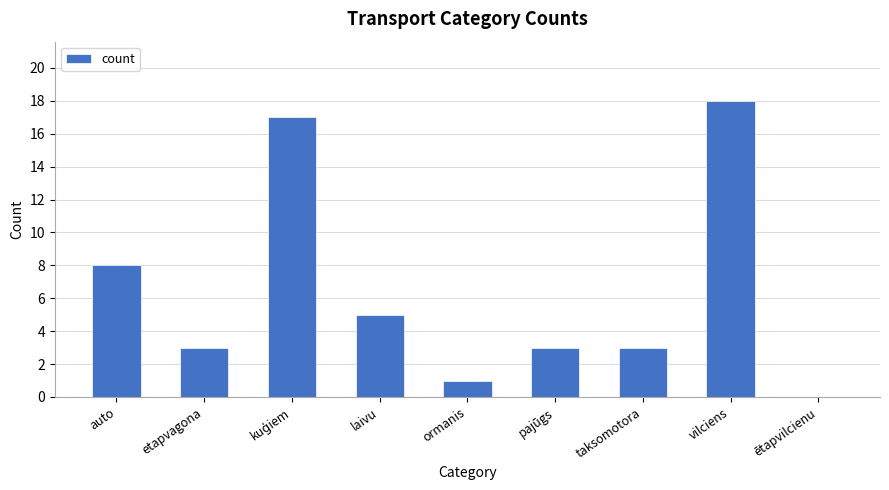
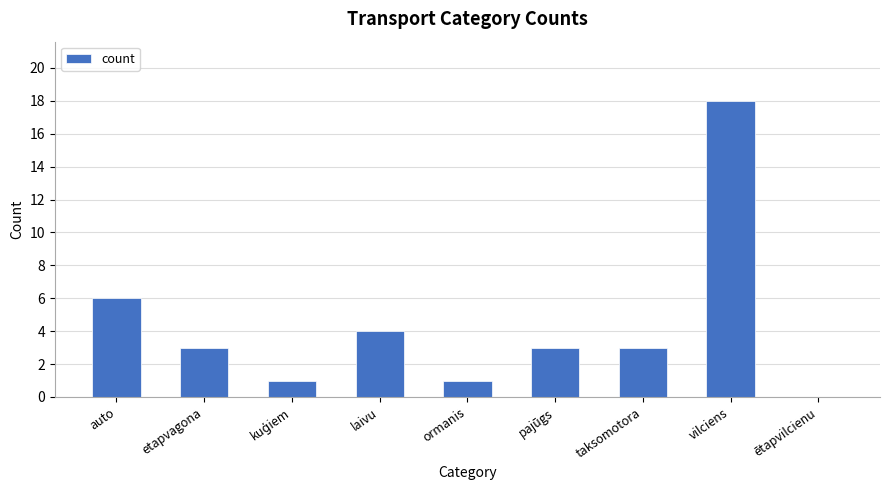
auto: 8 -> 6
kuģiem: 17 -> 1
laivu: 5 -> 4
